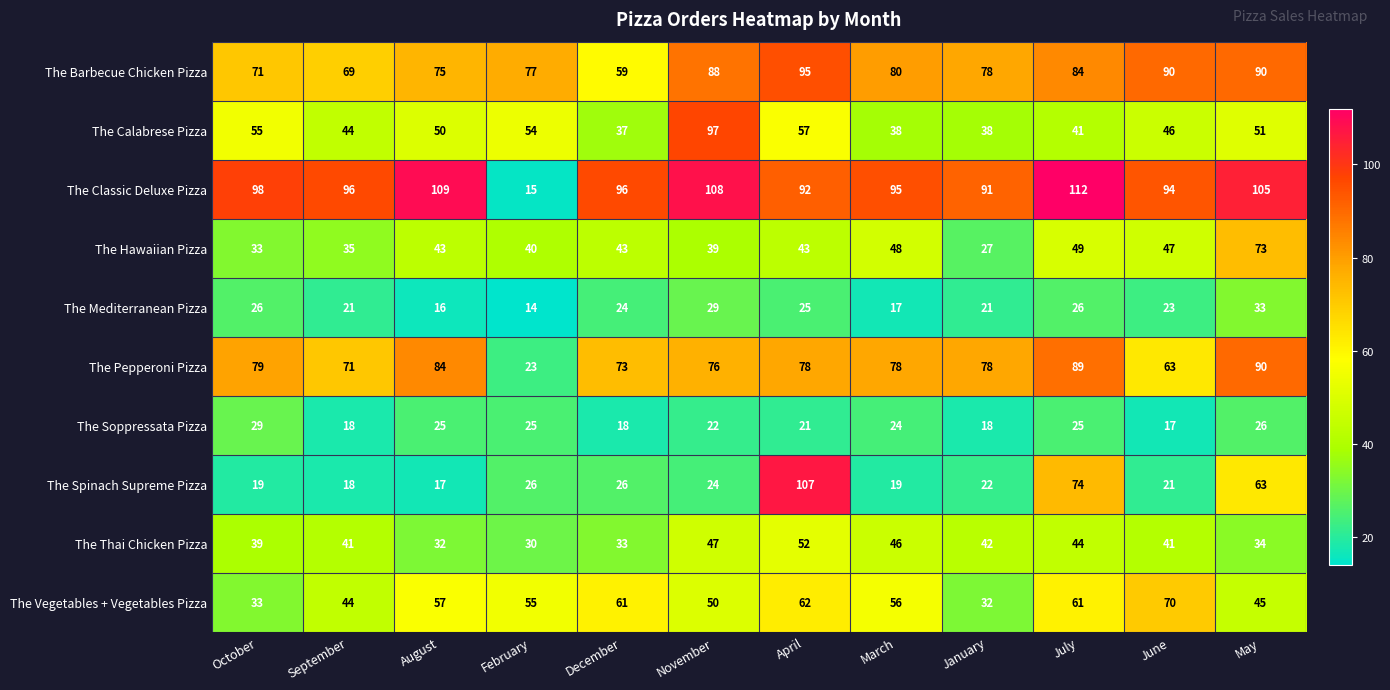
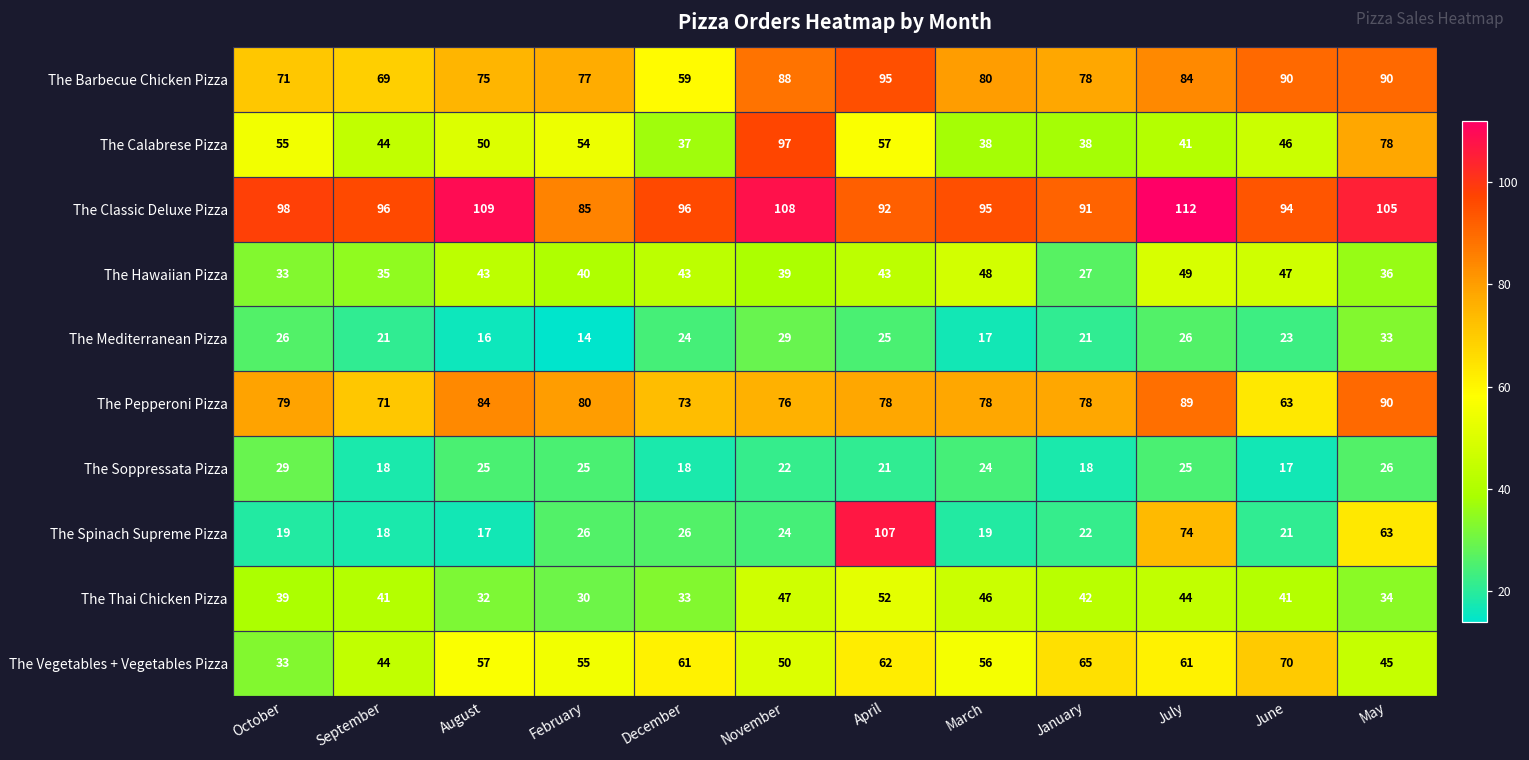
The Calabrese Pizza, May: 51 -> 78
The Classic Deluxe Pizza, February: 15 -> 85
The Hawaiian Pizza, May: 73 -> 36
The Pepperoni Pizza, February: 23 -> 80
The Vegetables + Vegetables Pizza, January: 32 -> 65
